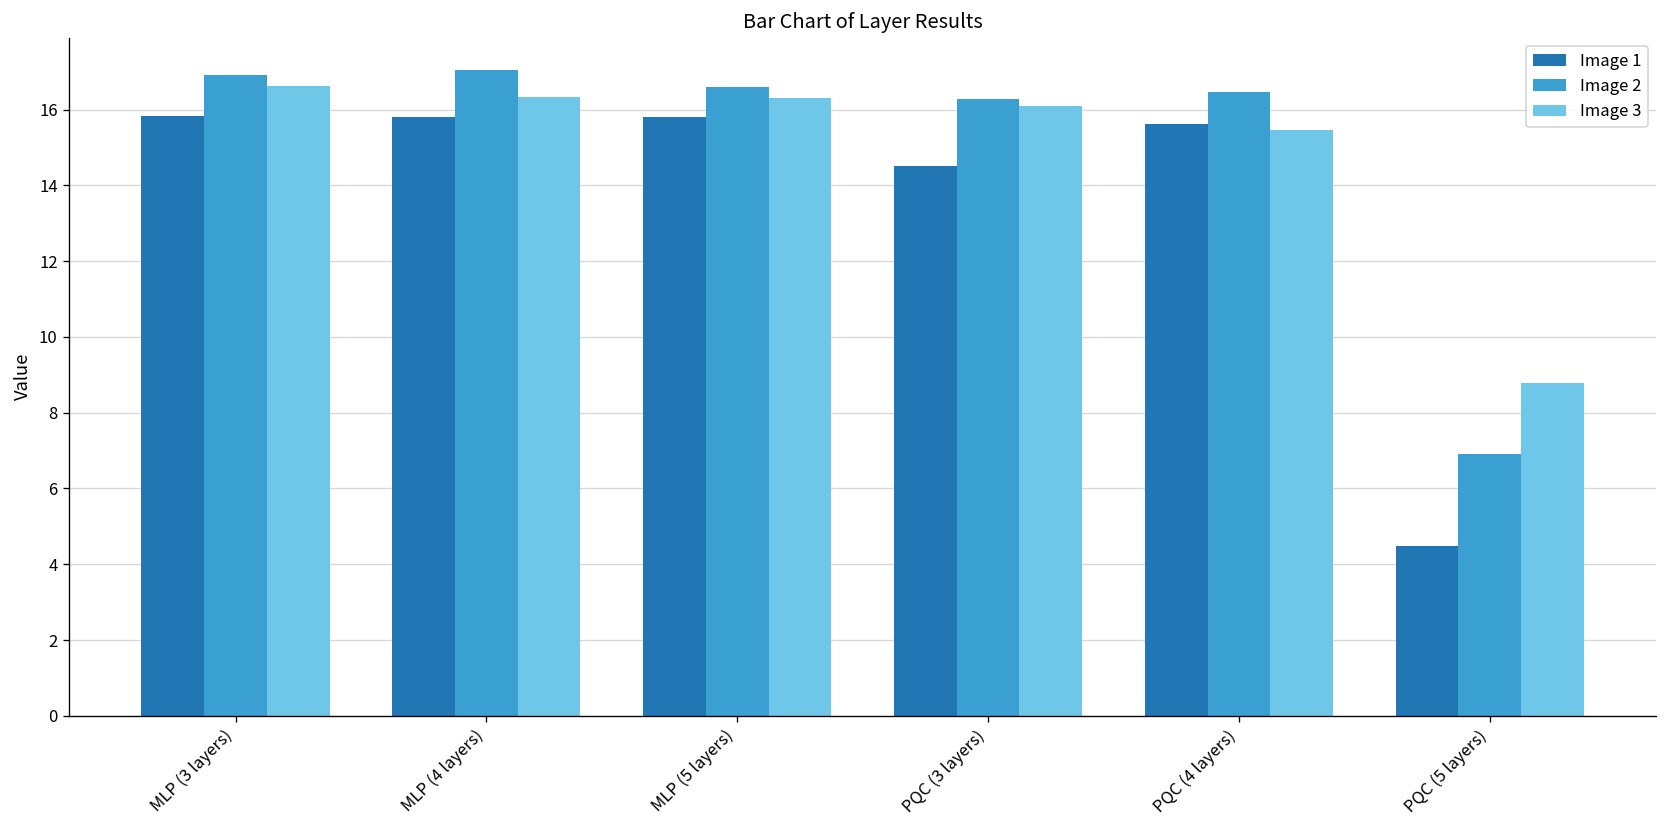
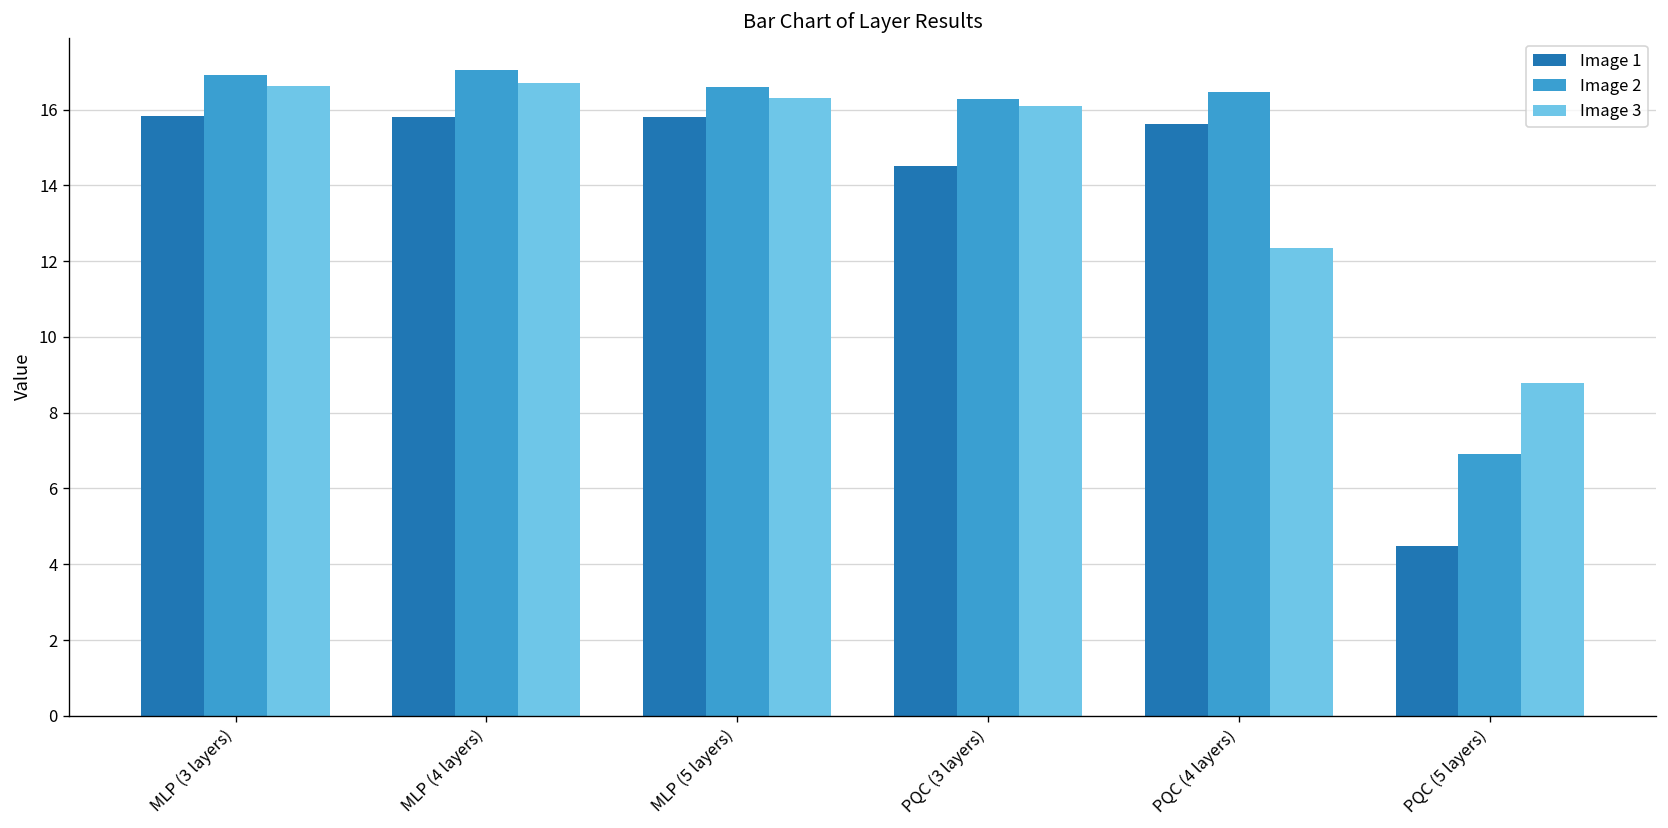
Image 3, MLP (4 layers): 16.3 -> 16.7
Image 3, PQC (4 layers): 15.5 -> 12.3
